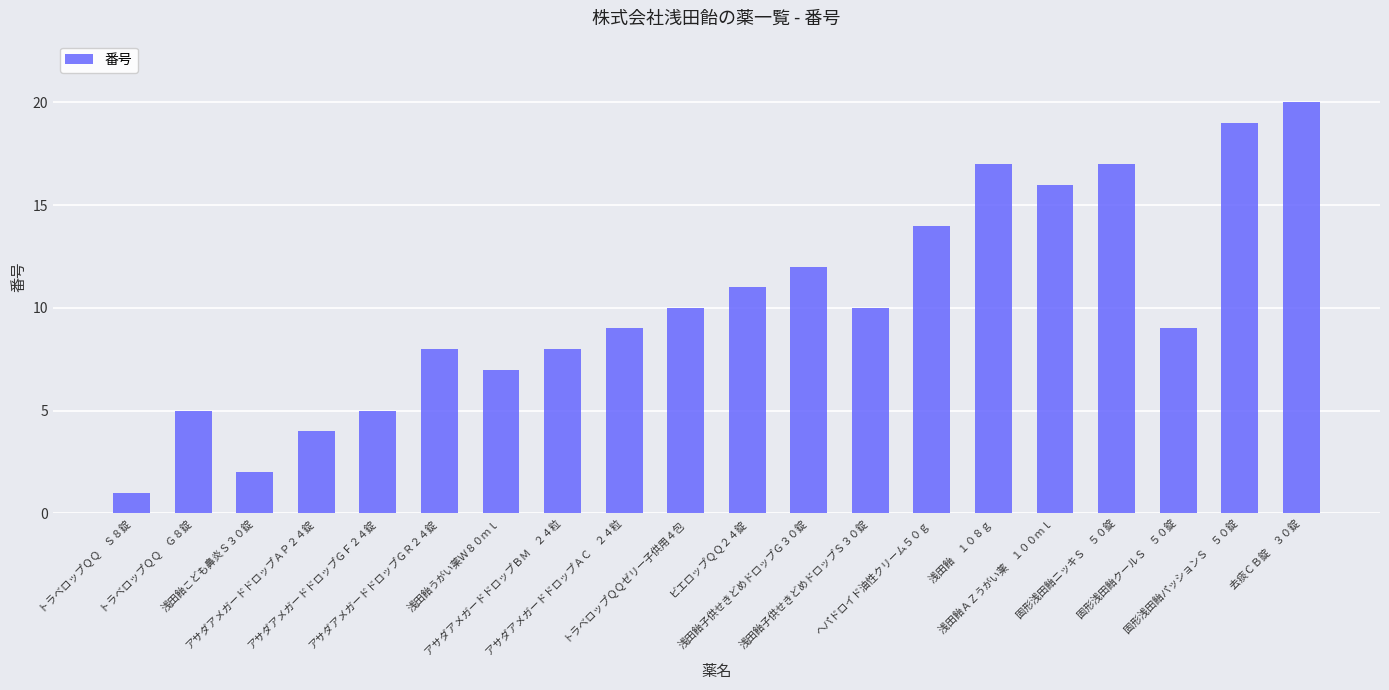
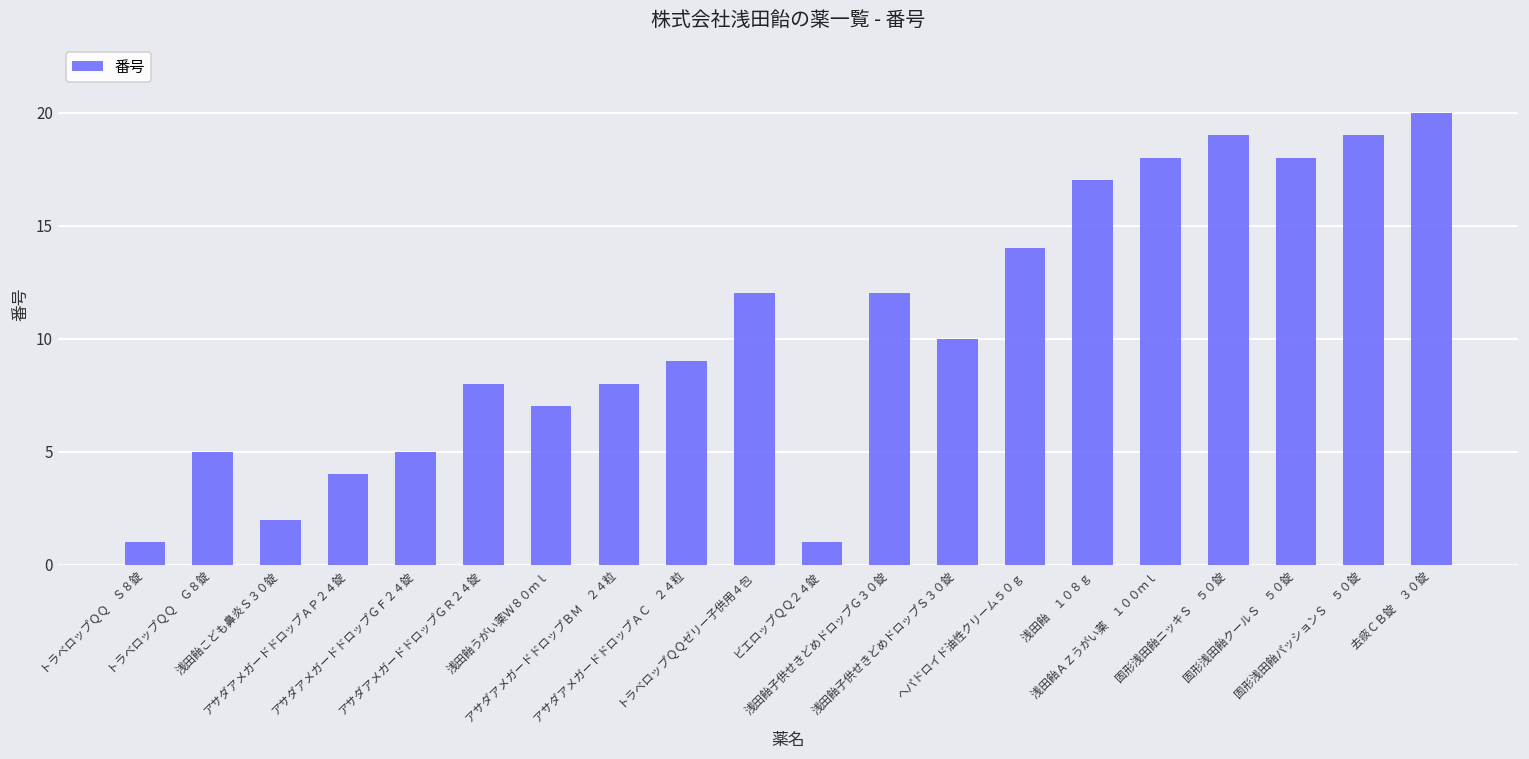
トラベロップＱＱゼリー子供用４包: 10 -> 12
ビエロップＱＱ２４錠: 11 -> 1
浅田飴ＡＺうがい薬 １００ｍｌ: 16 -> 18
固形浅田飴ニッキＳ ５０錠: 17 -> 19
固形浅田飴クールＳ ５０錠: 9 -> 18
